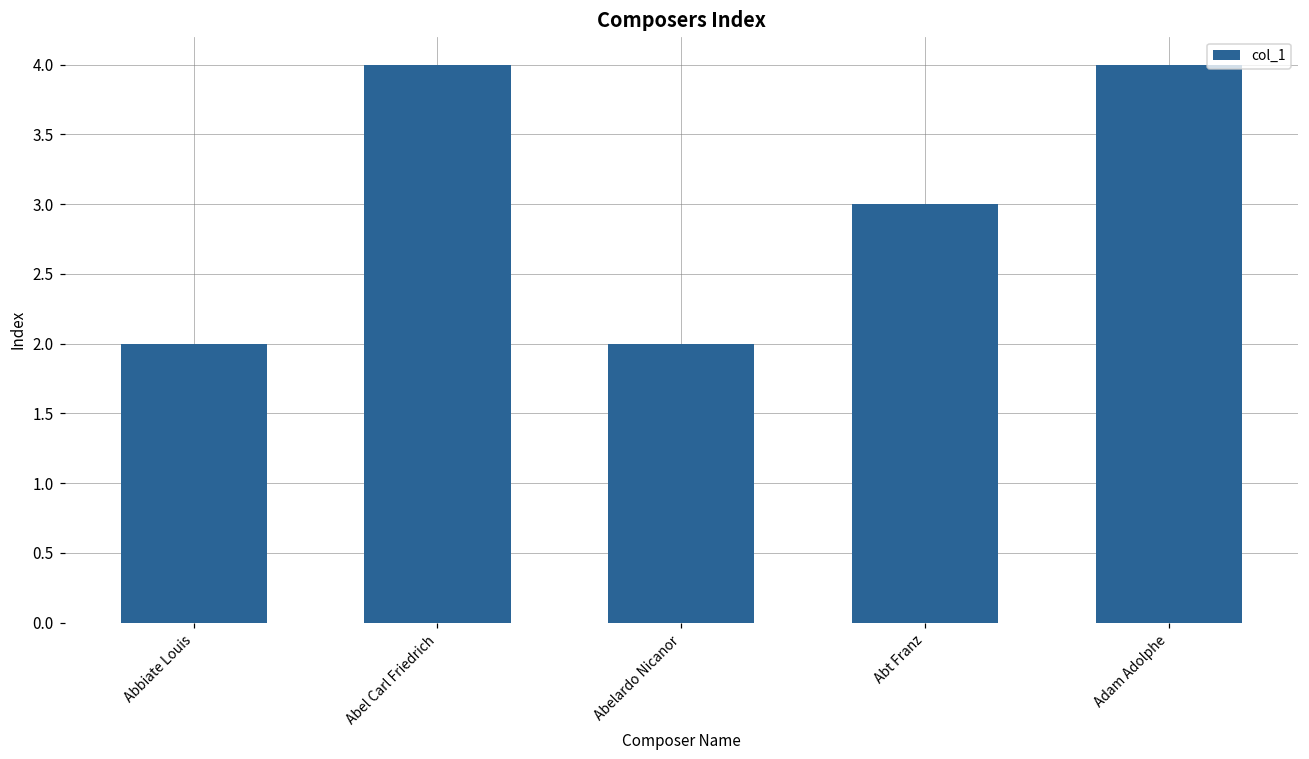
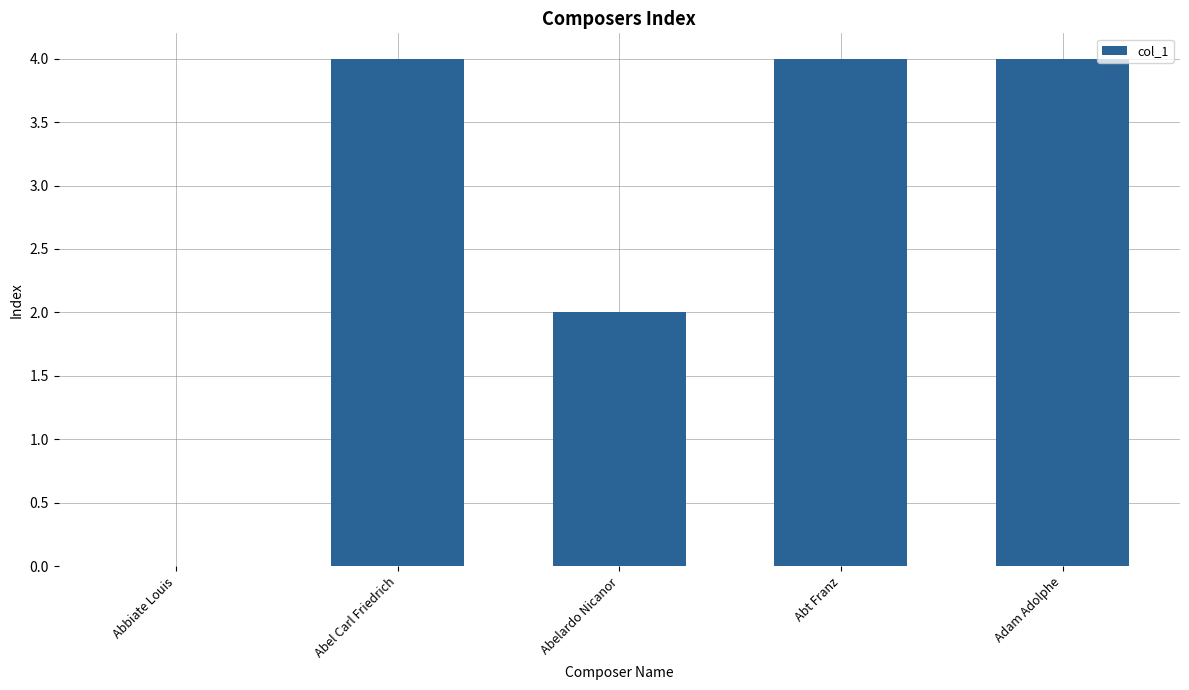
Abbiate Louis: 2 -> 0
Abt Franz: 3 -> 4
